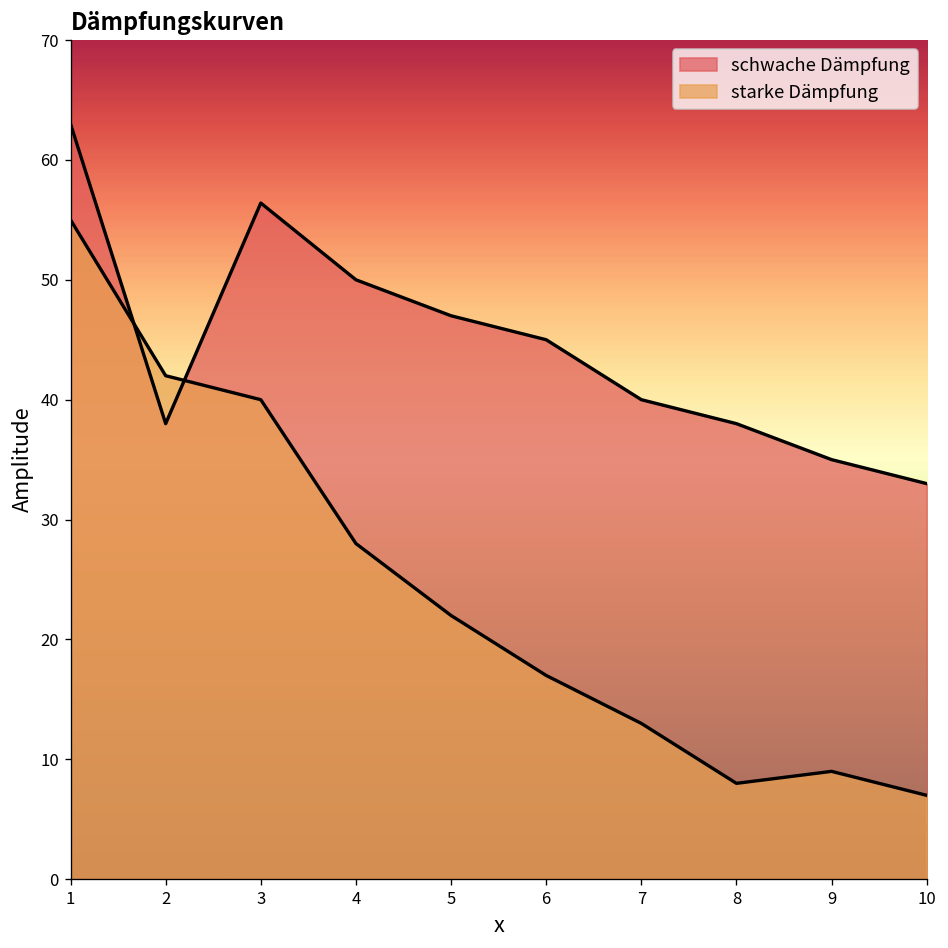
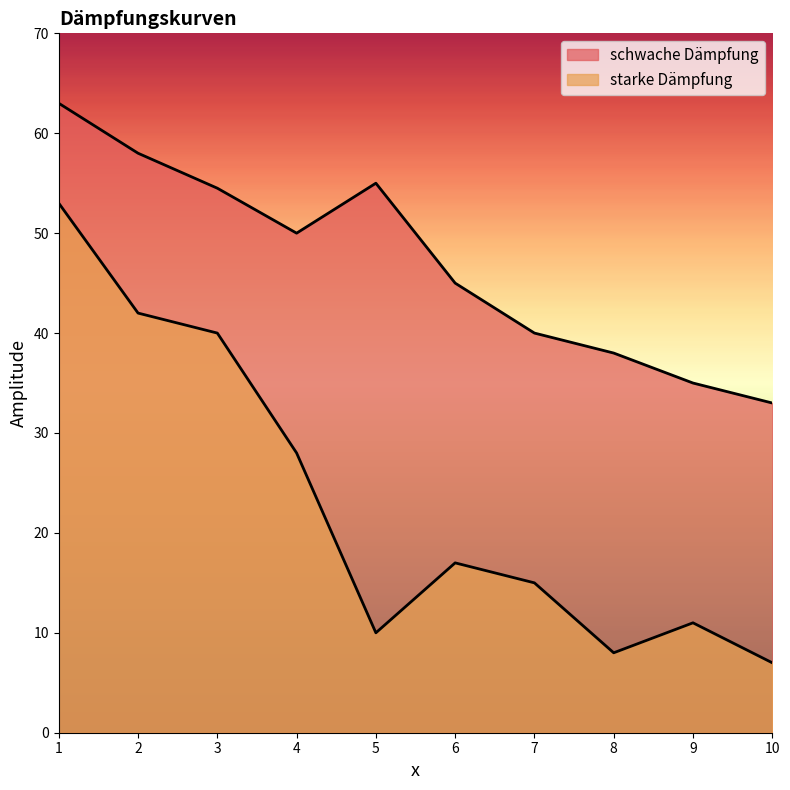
starke Dämpfung, 1: 55 -> 53
schwache Dämpfung, 2: 38 -> 58
schwache Dämpfung, 3: 56 -> 55
schwache Dämpfung, 5: 47 -> 55
starke Dämpfung, 5: 22 -> 10
starke Dämpfung, 7: 13 -> 15
starke Dämpfung, 9: 9 -> 11
